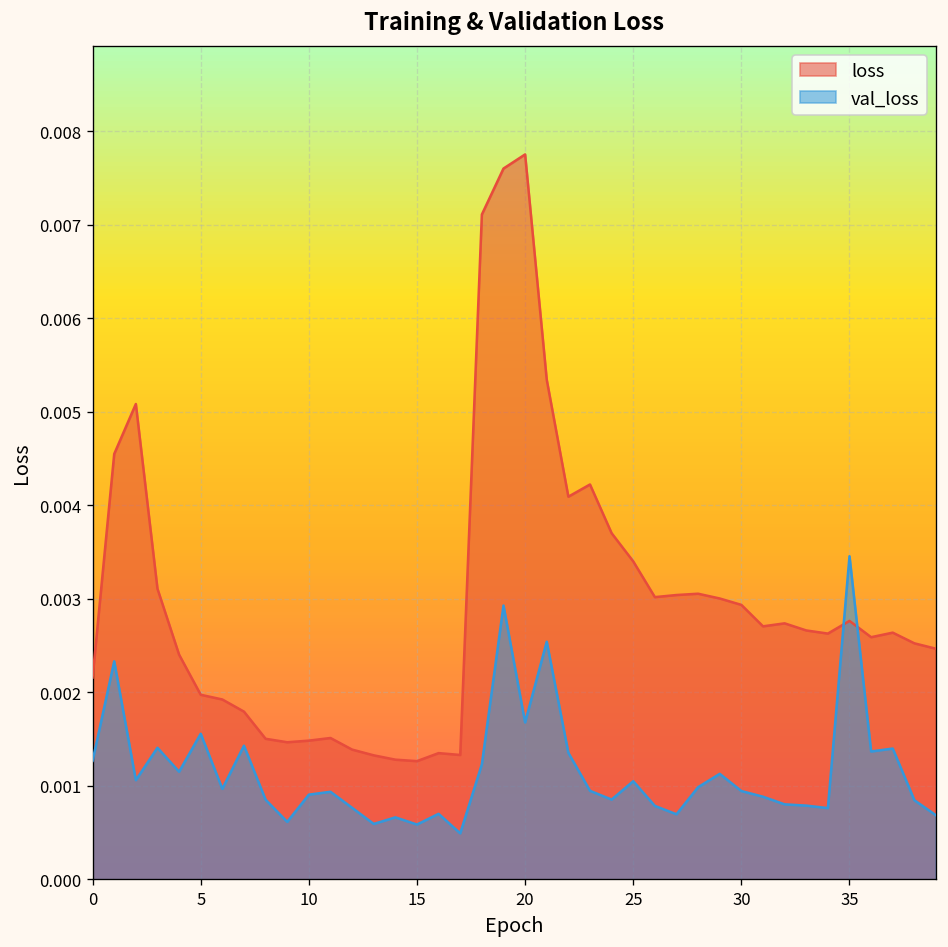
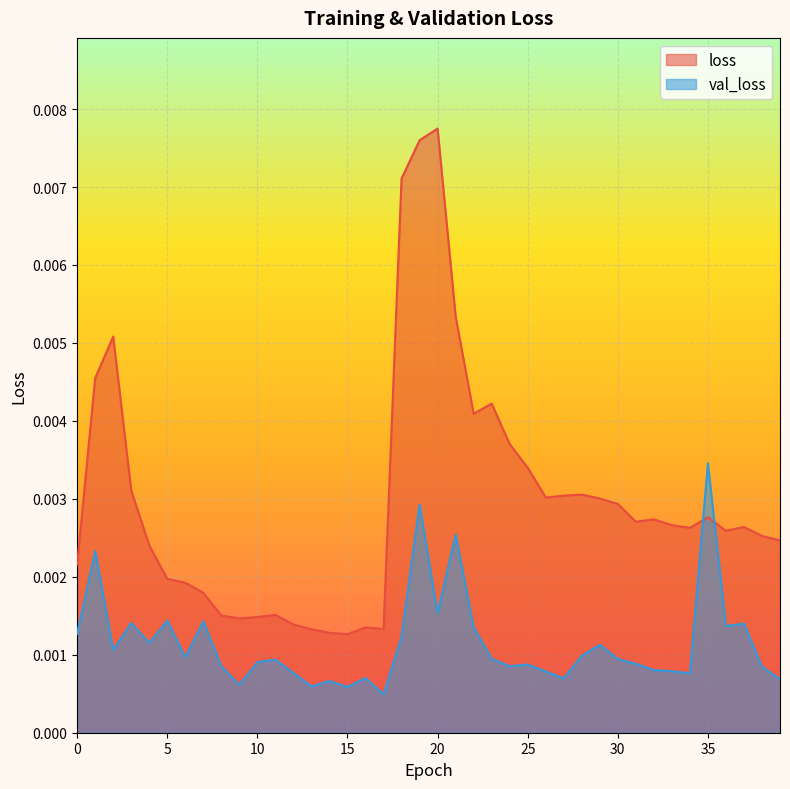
val_loss, 5: 0.0016 -> 0.0014
val_loss, 20: 0.0017 -> 0.0015
val_loss, 25: 0.0011 -> 0.0009
